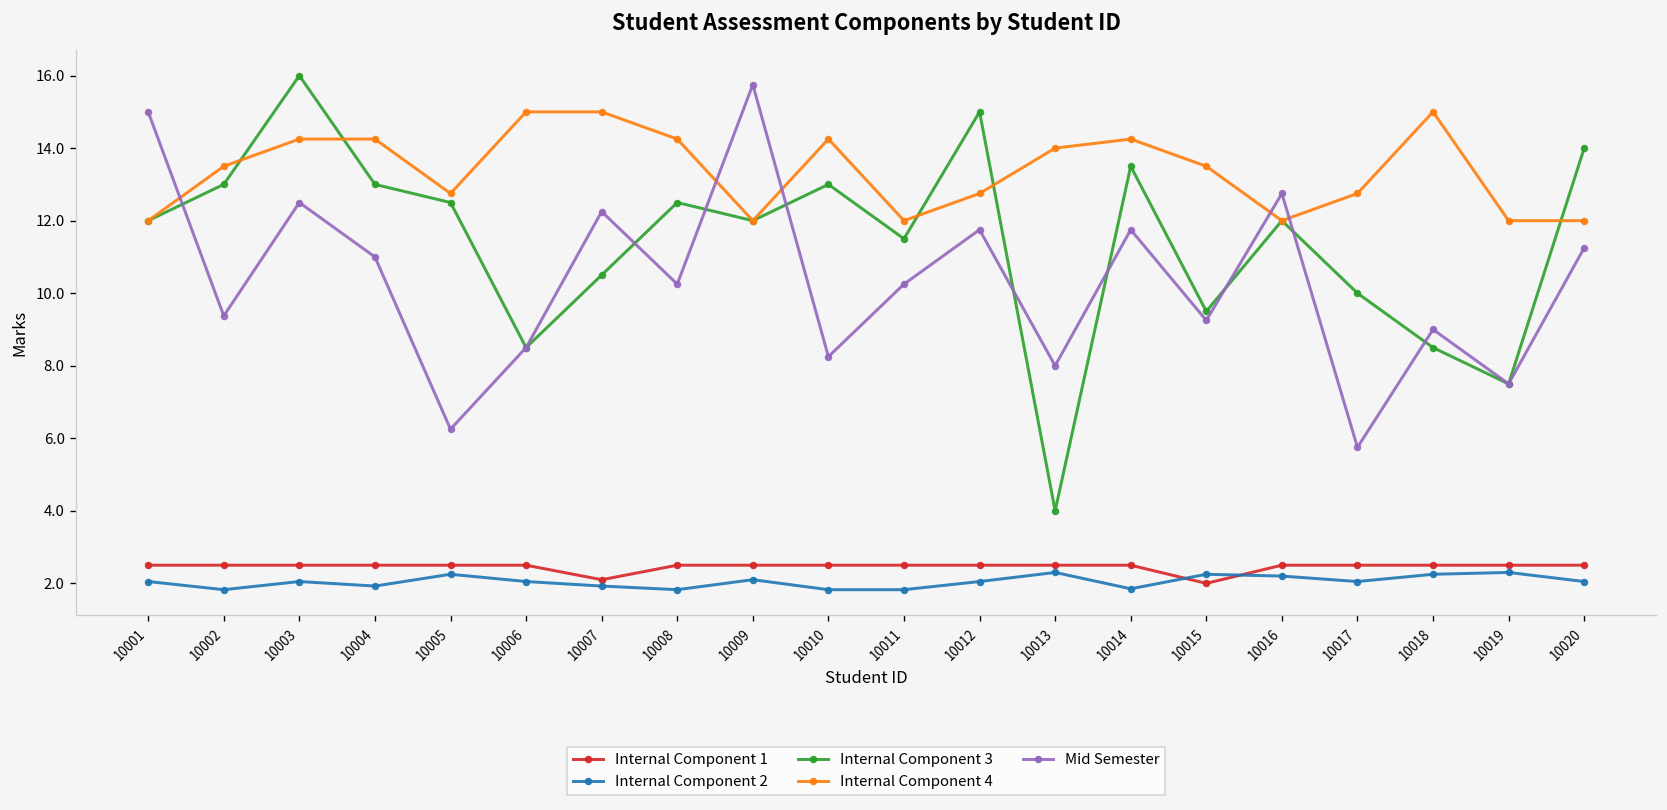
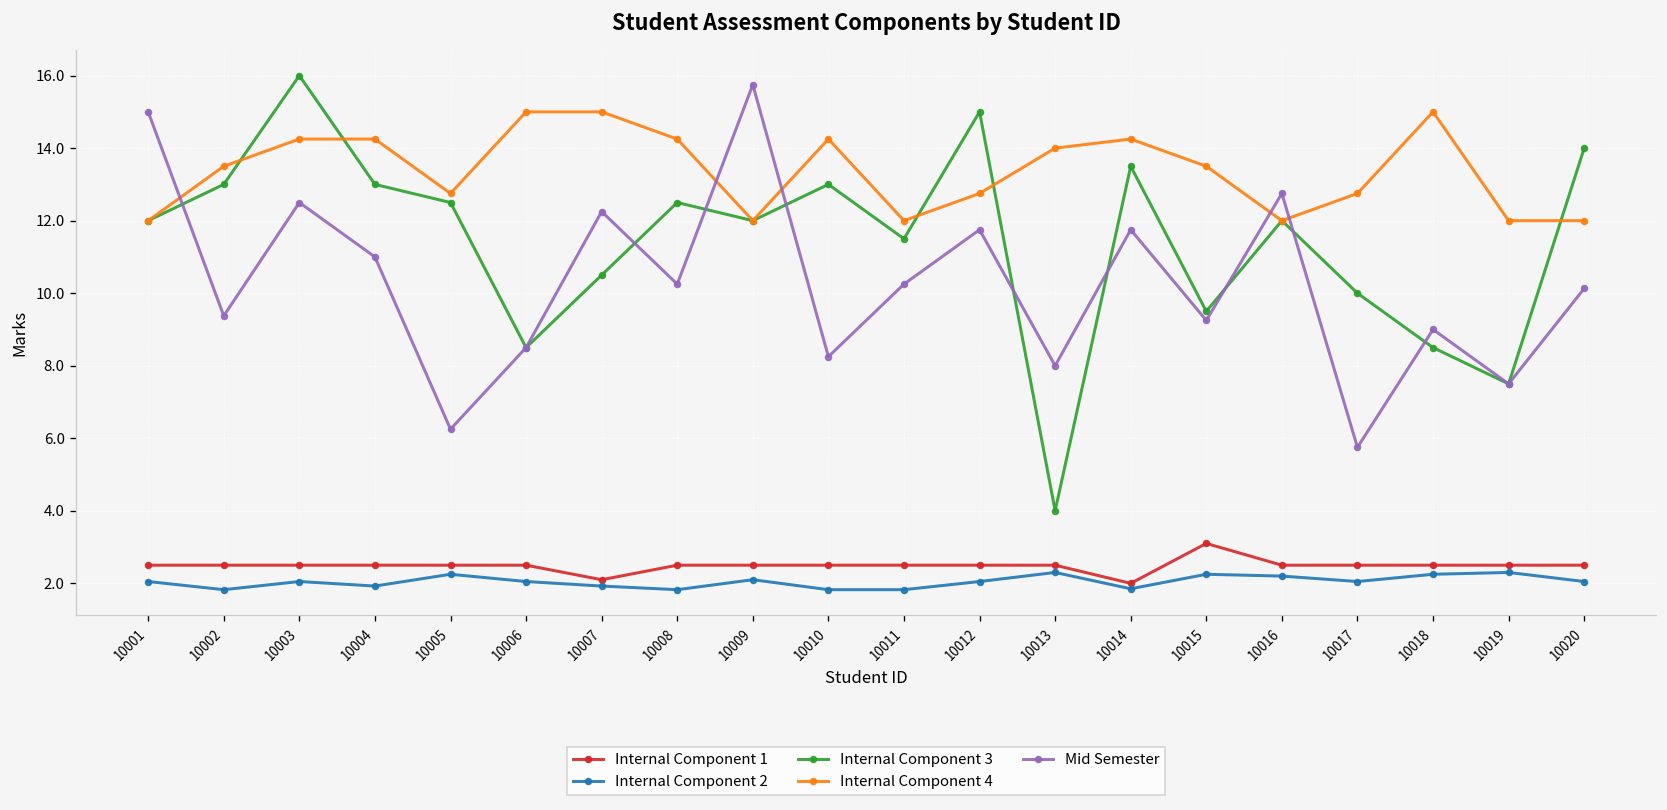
Internal Component 1, 10014: 2.5 -> 2.0
Internal Component 1, 10015: 2.0 -> 3.1
Mid Semester, 10020: 11.3 -> 10.1
